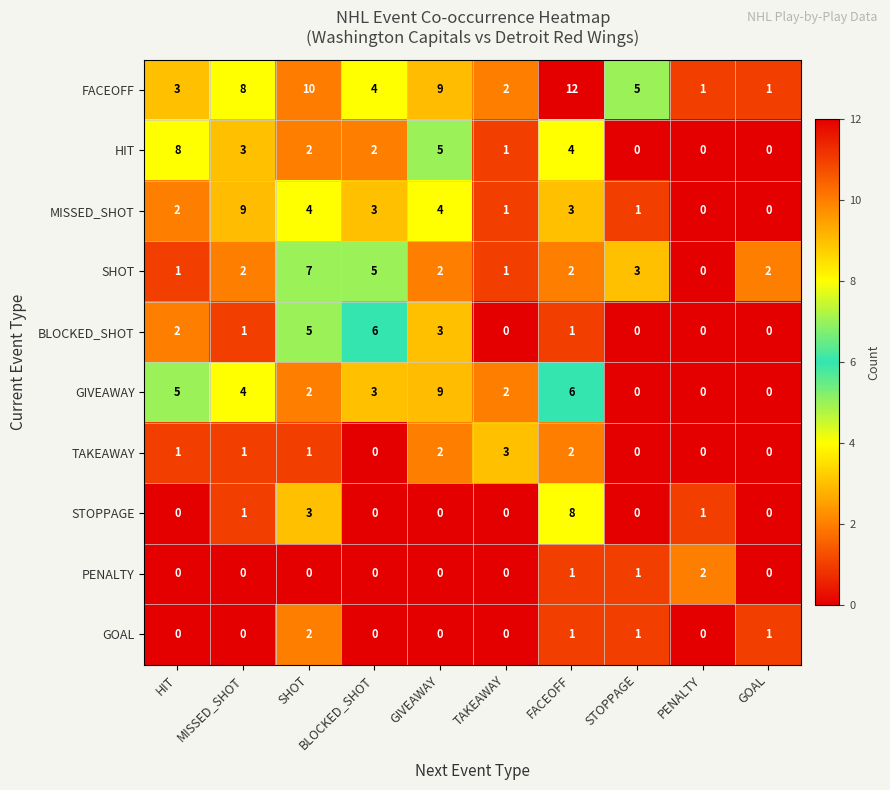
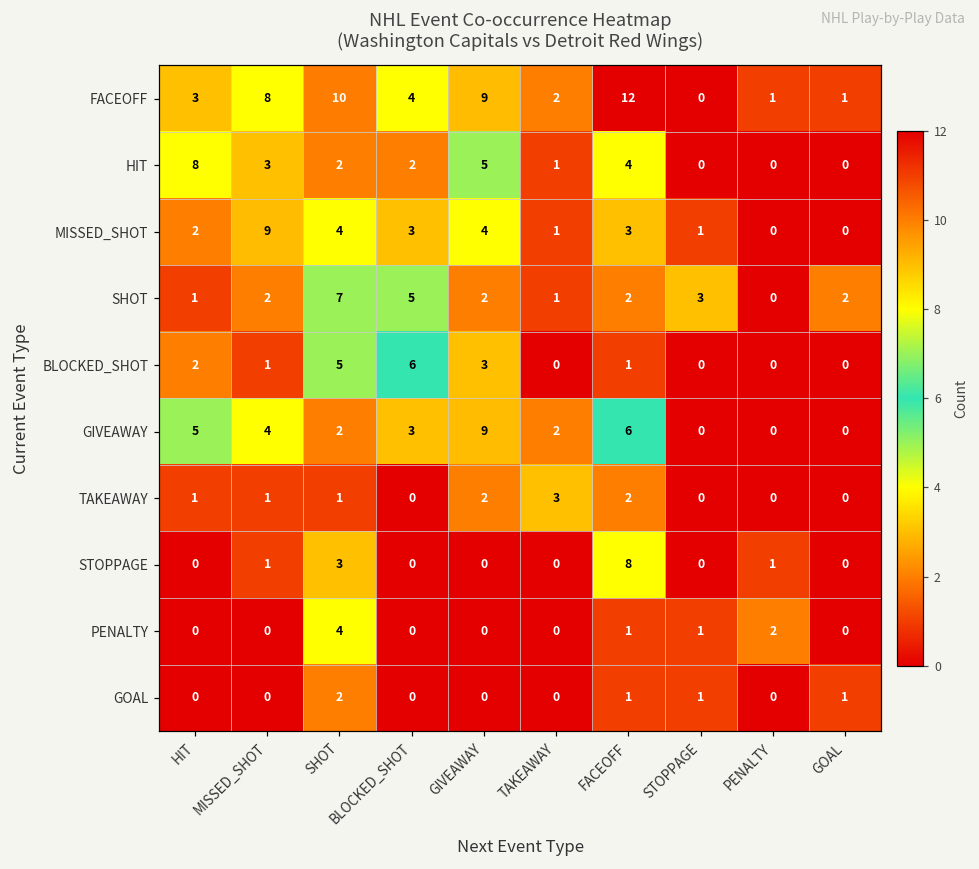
FACEOFF, STOPPAGE: 5 -> 0
PENALTY, SHOT: 0 -> 4
